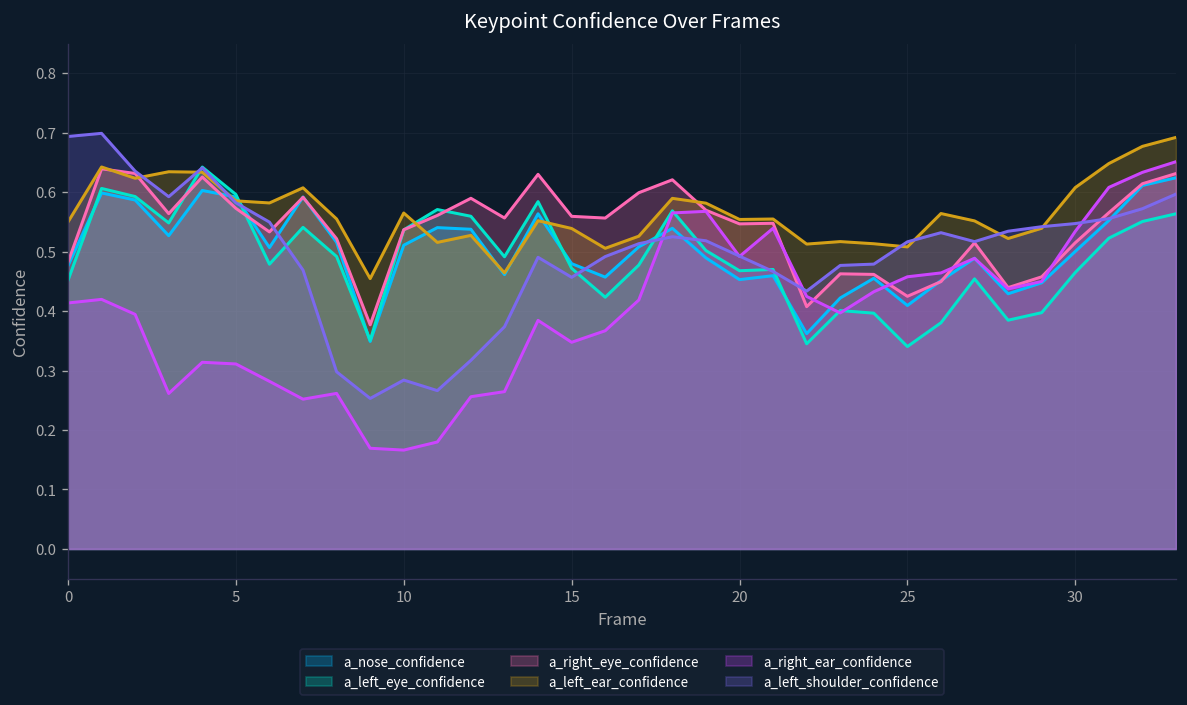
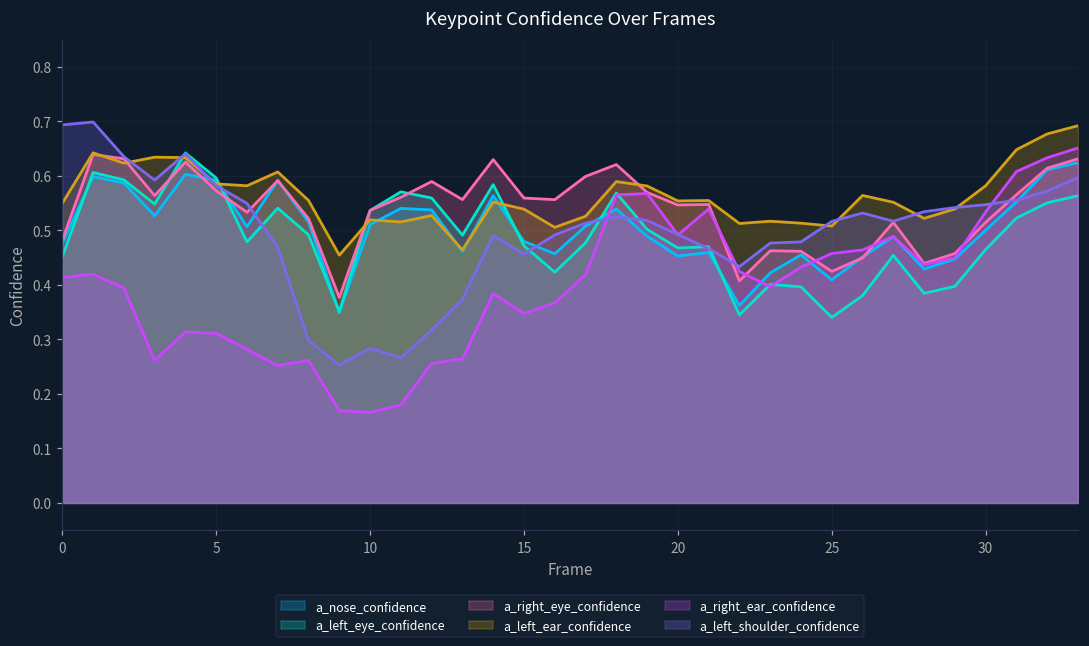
a_left_ear_confidence, 10: 0.57 -> 0.52
a_left_ear_confidence, 30: 0.61 -> 0.58
